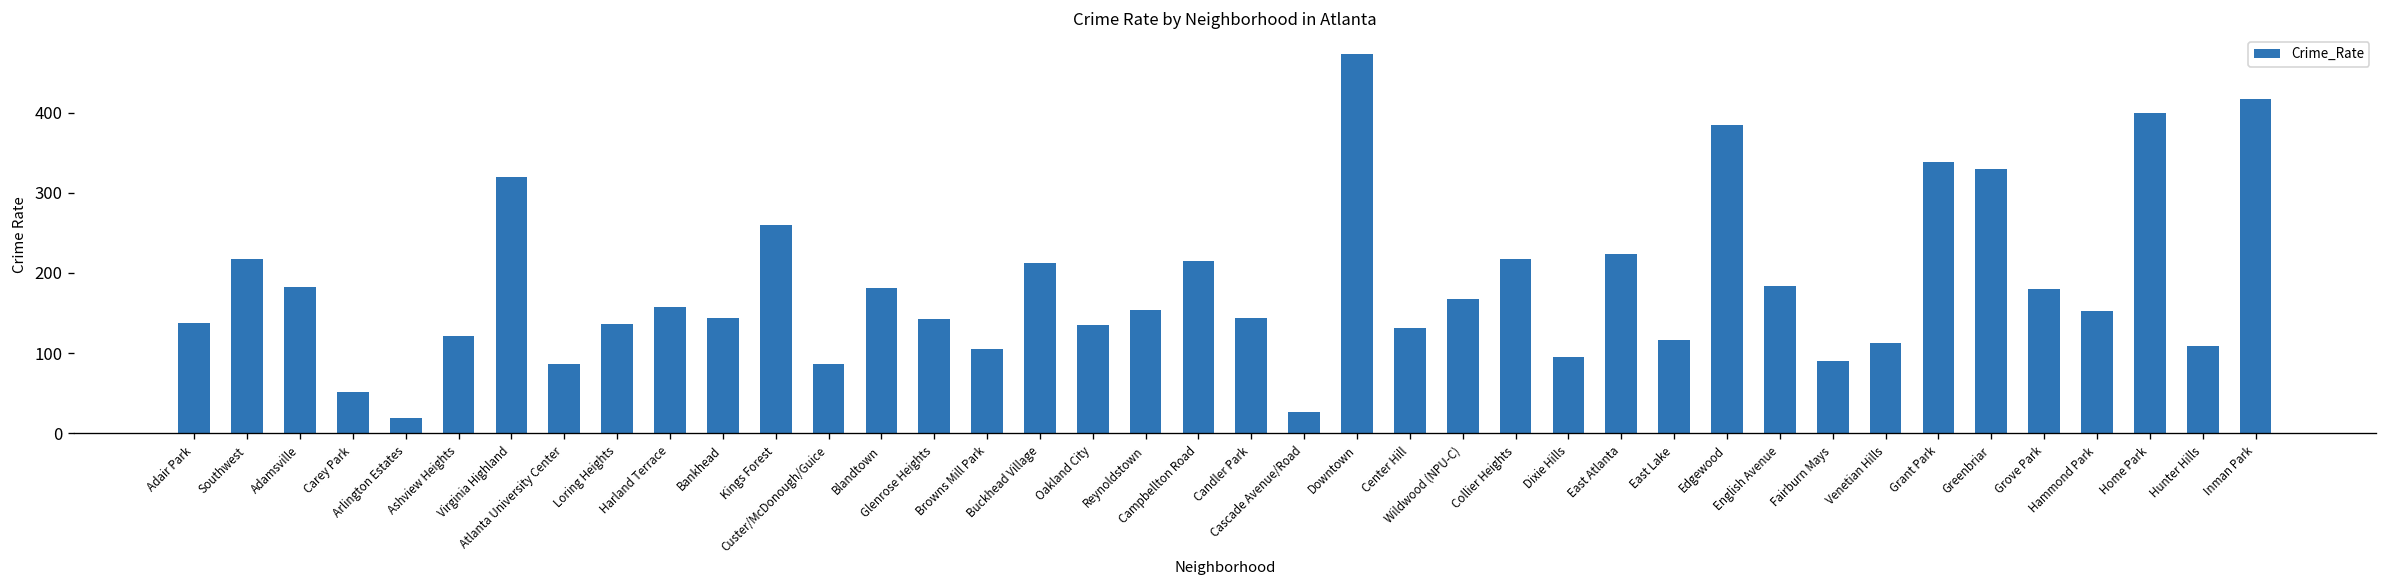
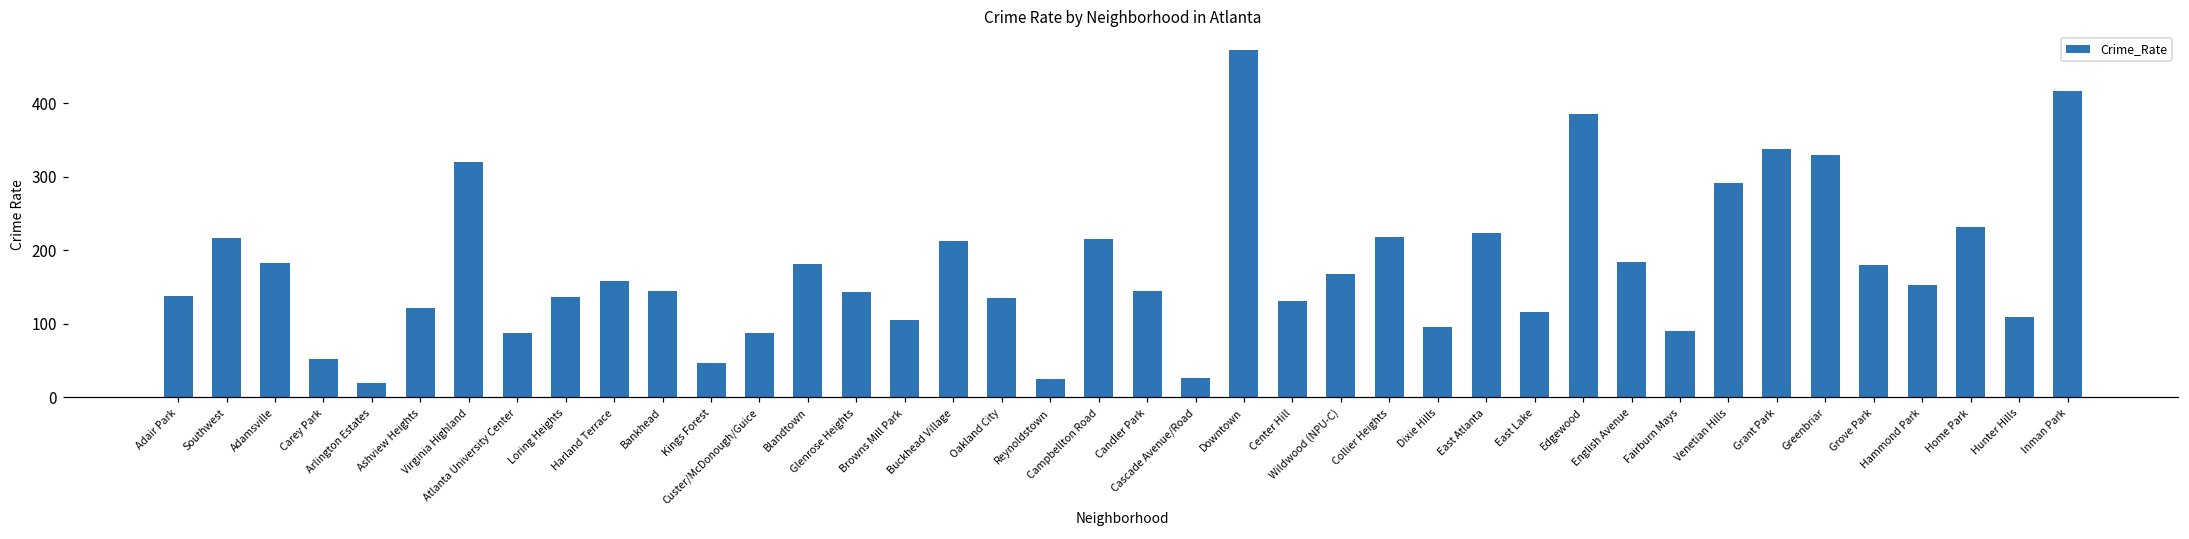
Kings Forest: 260 -> 50
Reynoldstown: 150 -> 30
Venetian Hills: 110 -> 290
Home Park: 400 -> 230
